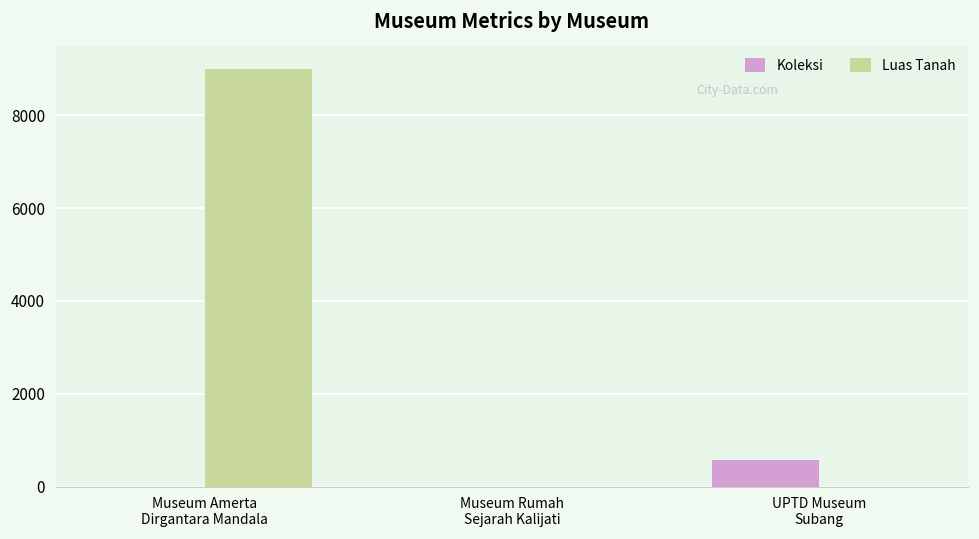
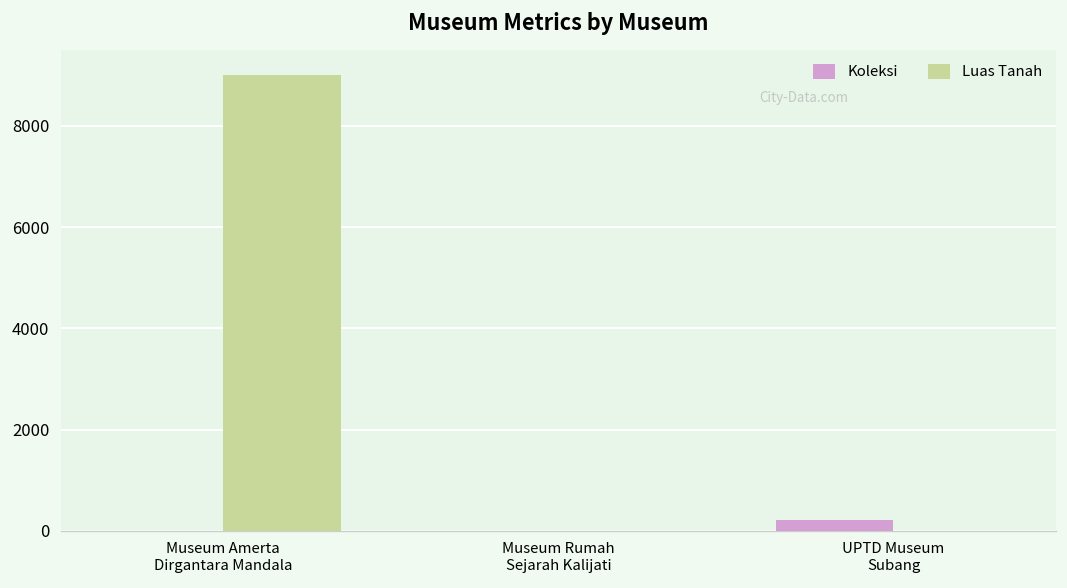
Koleksi, UPTD Museum Subang: 600 -> 200
